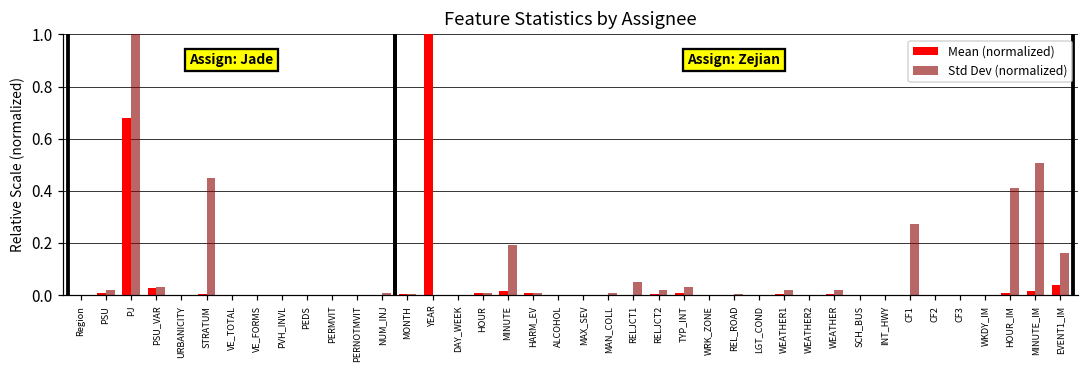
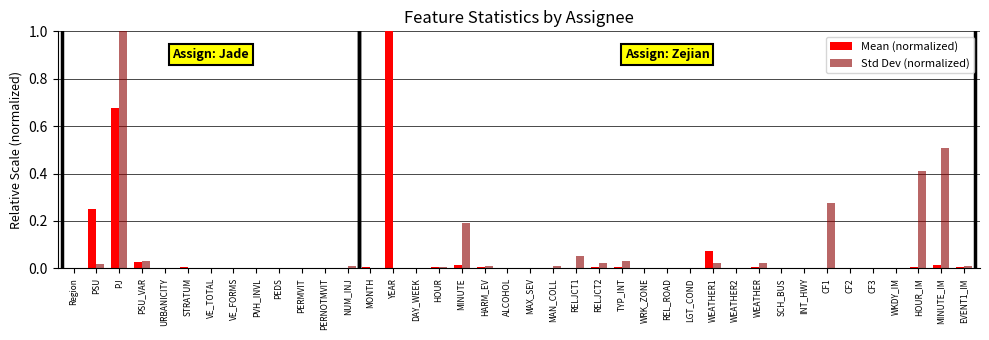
Mean (normalized), PSU: 0.01 -> 0.25
Std Dev (normalized), STRATUM: 0.45 -> 0.00
Mean (normalized), WEATHER1: 0.00 -> 0.07
Mean (normalized), EVENT1_IM: 0.04 -> 0.01
Std Dev (normalized), EVENT1_IM: 0.16 -> 0.01
